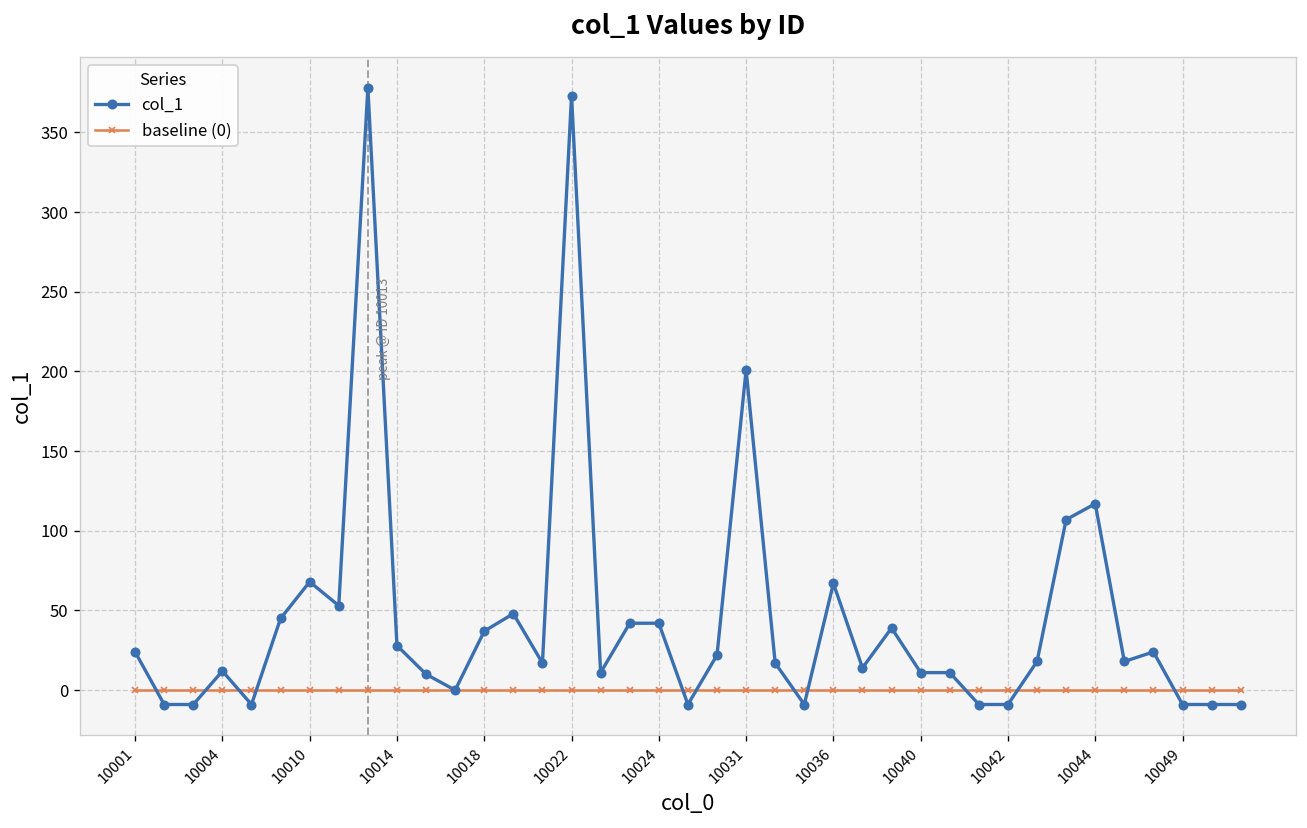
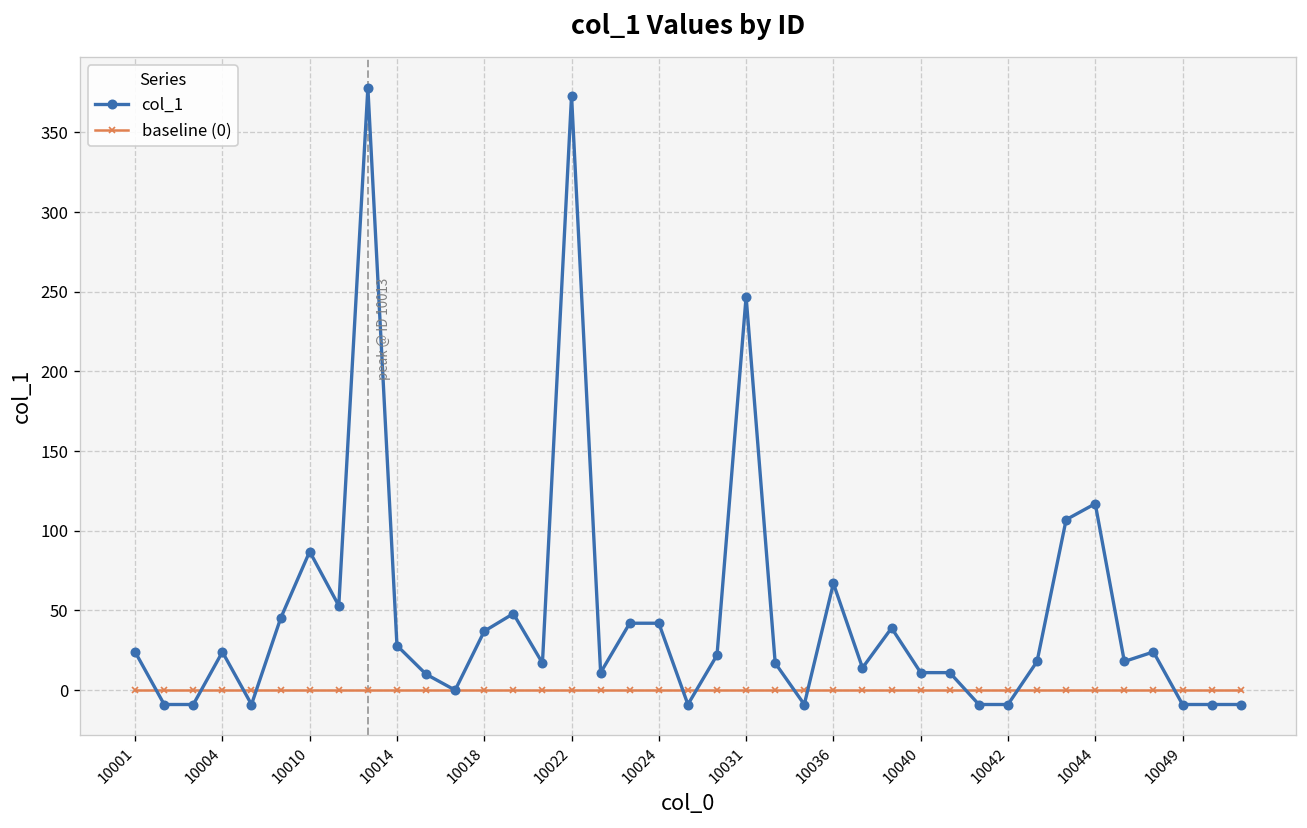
col_1, 10004: 12 -> 24
col_1, 10010: 68 -> 87
col_1, 10031: 201 -> 247
